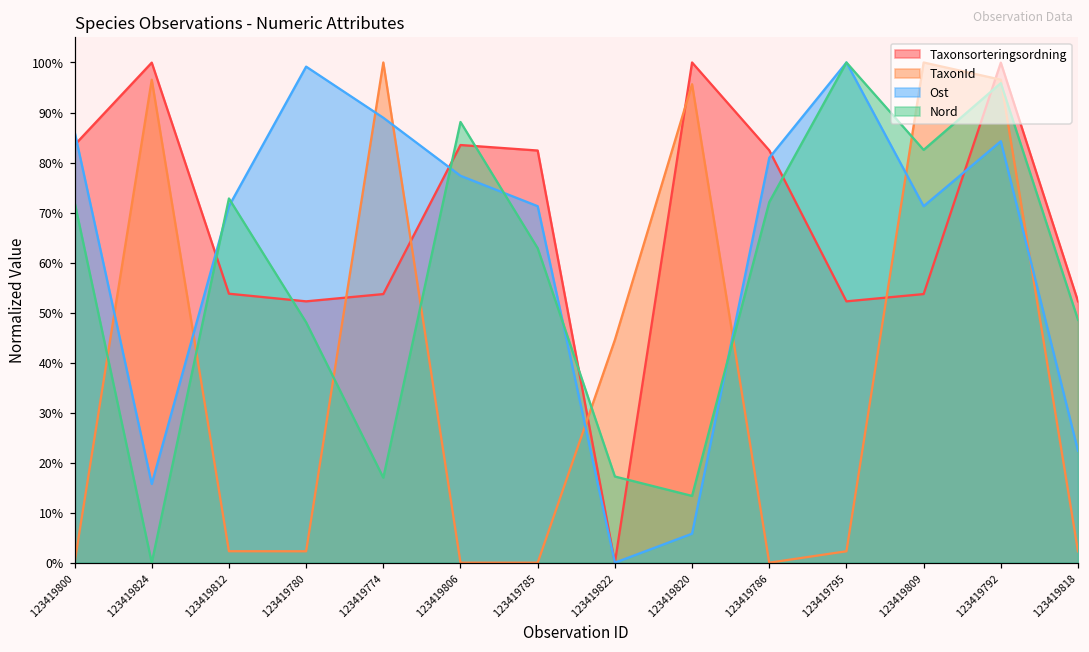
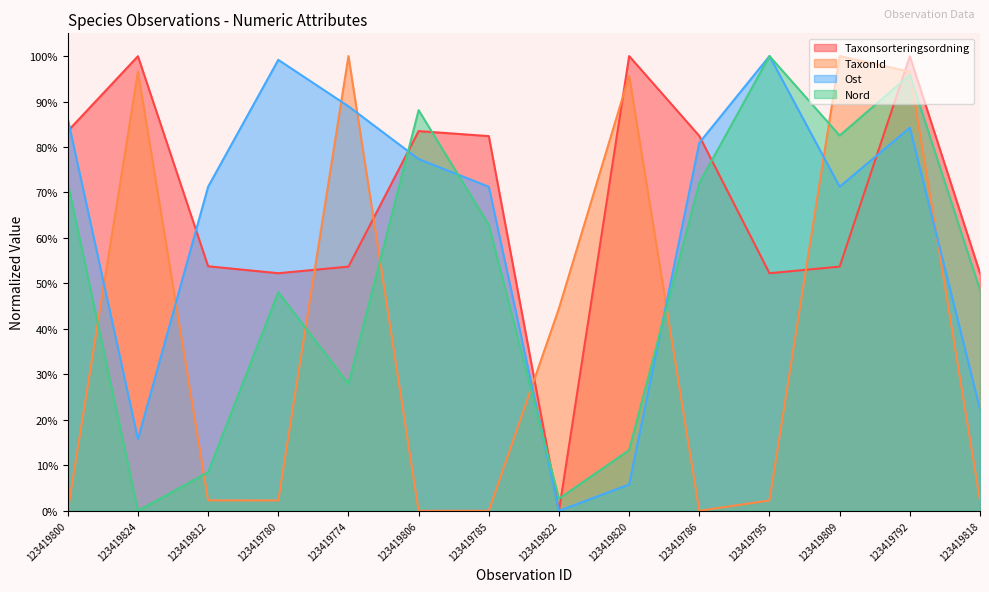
Nord, 123419812: 73% -> 8%
Nord, 123419774: 17% -> 28%
Nord, 123419822: 17% -> 3%
